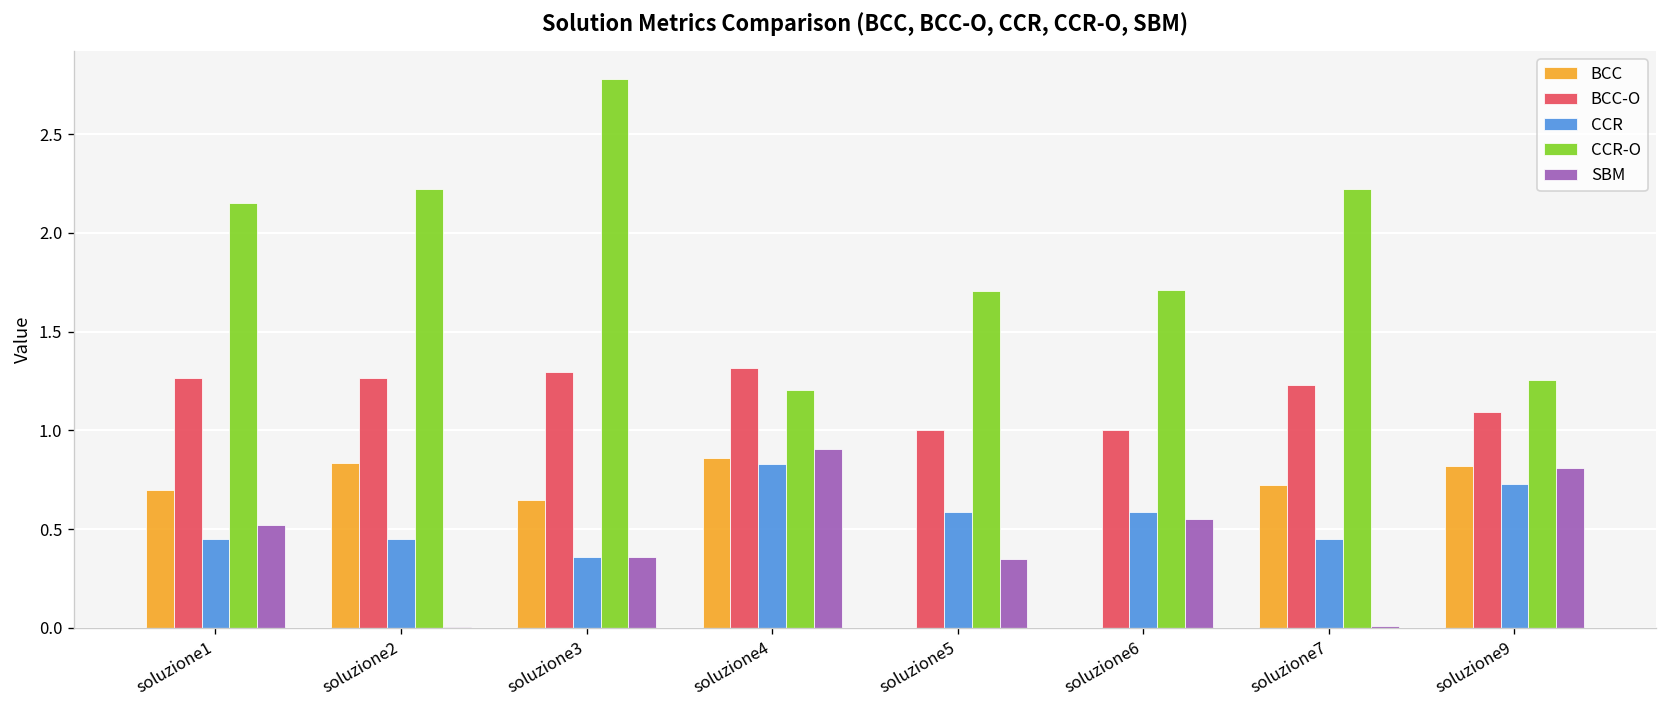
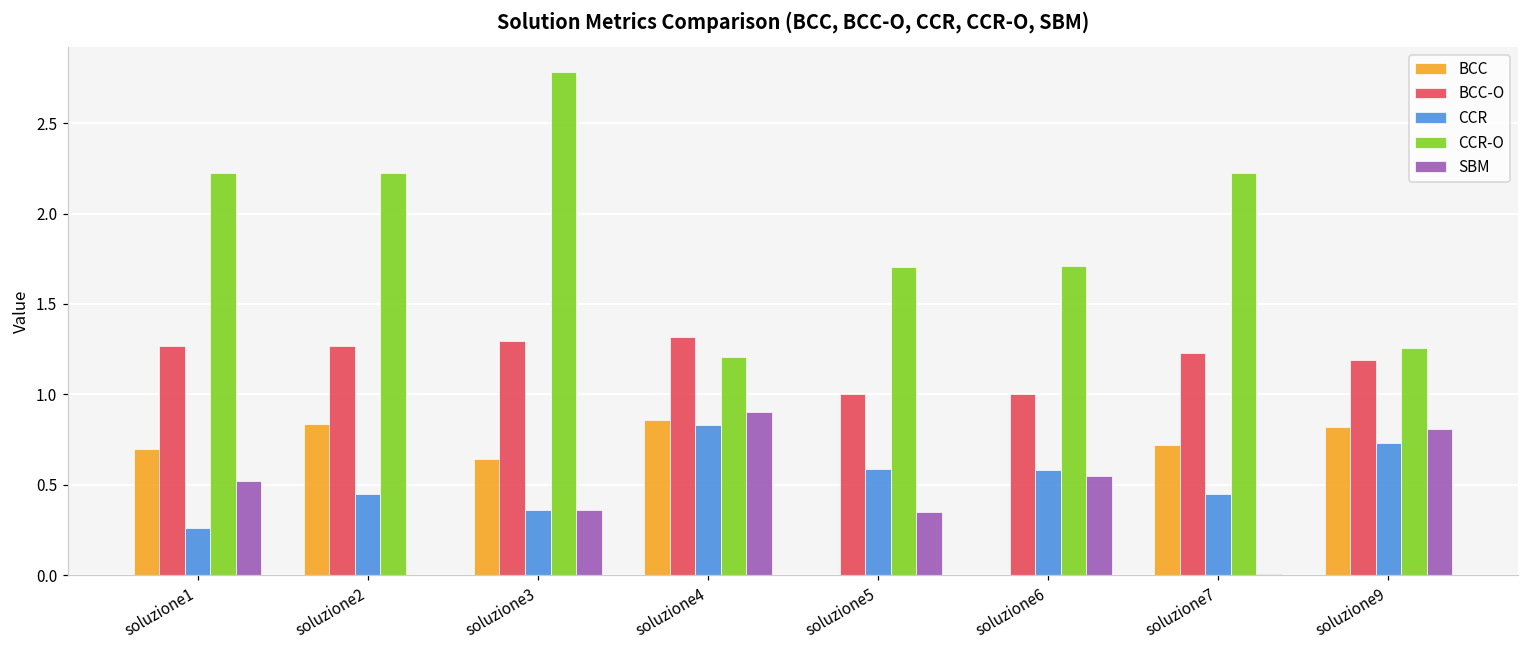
CCR, soluzione1: 0.45 -> 0.26
CCR-O, soluzione1: 2.15 -> 2.22
BCC-O, soluzione9: 1.09 -> 1.19
